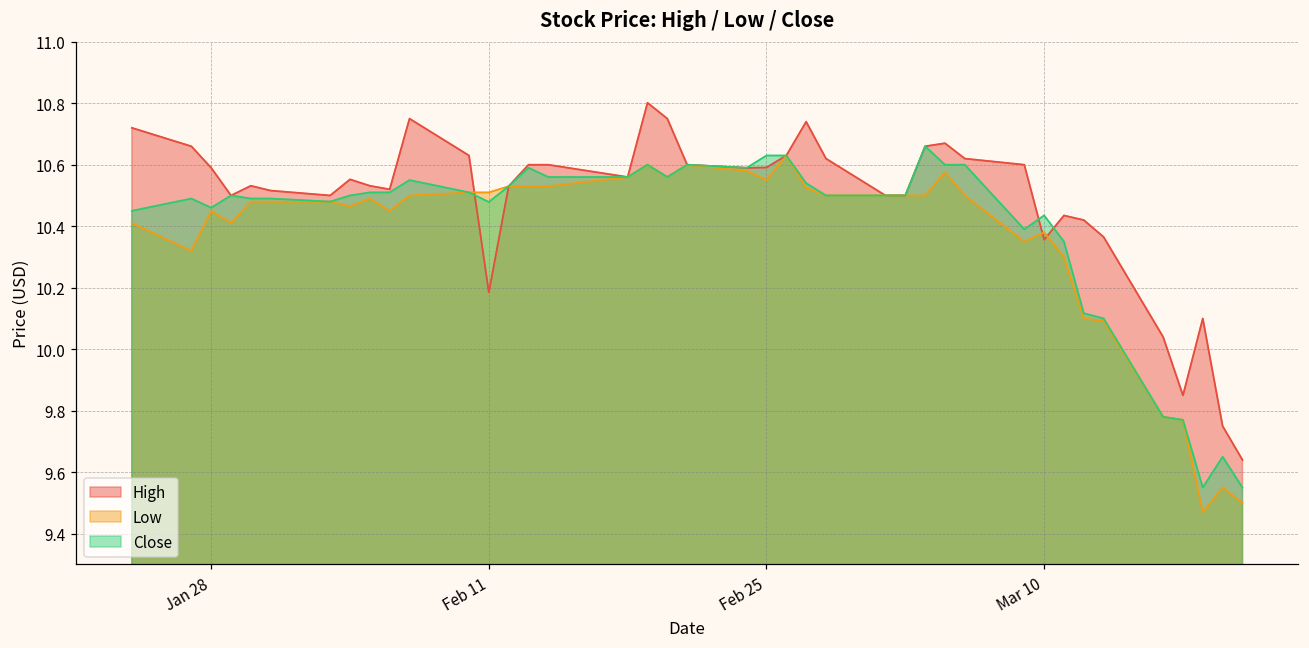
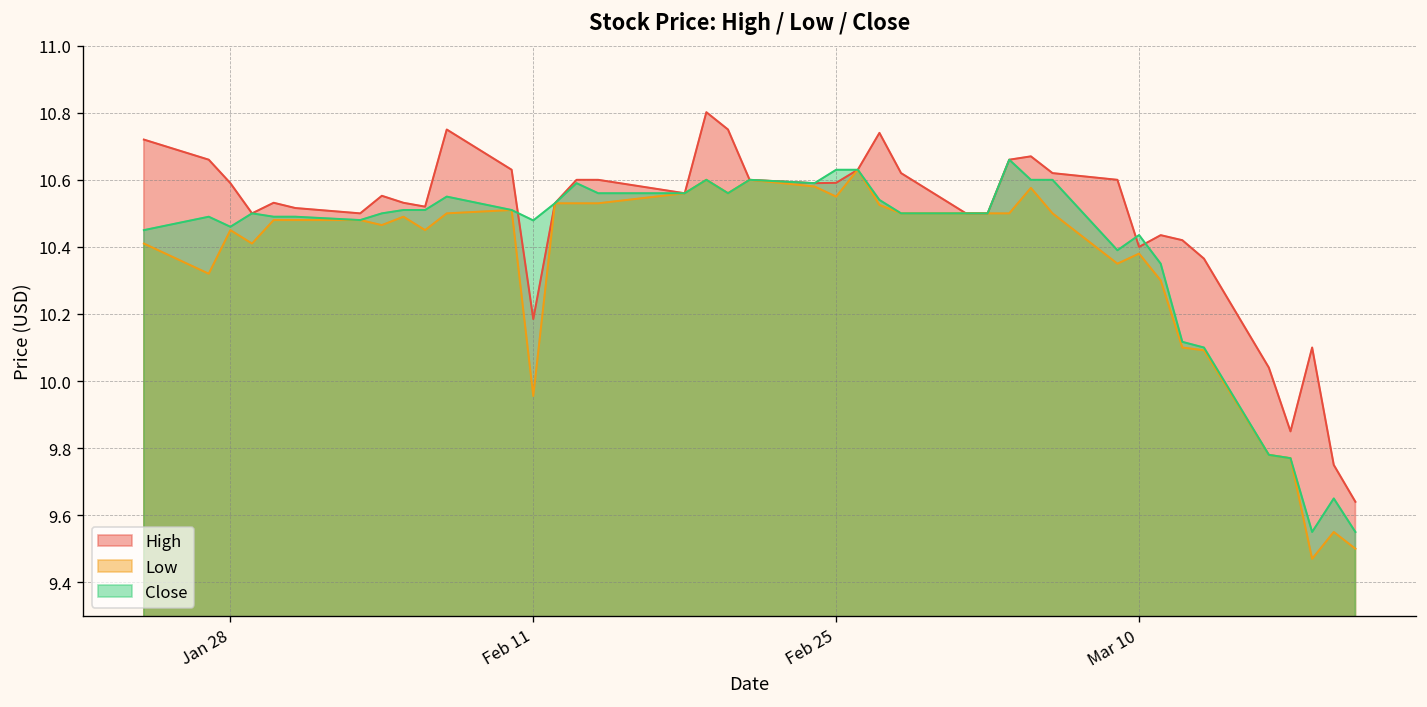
Low, Feb 11: 10.51 -> 9.96
High, Mar 10: 10.36 -> 10.40
